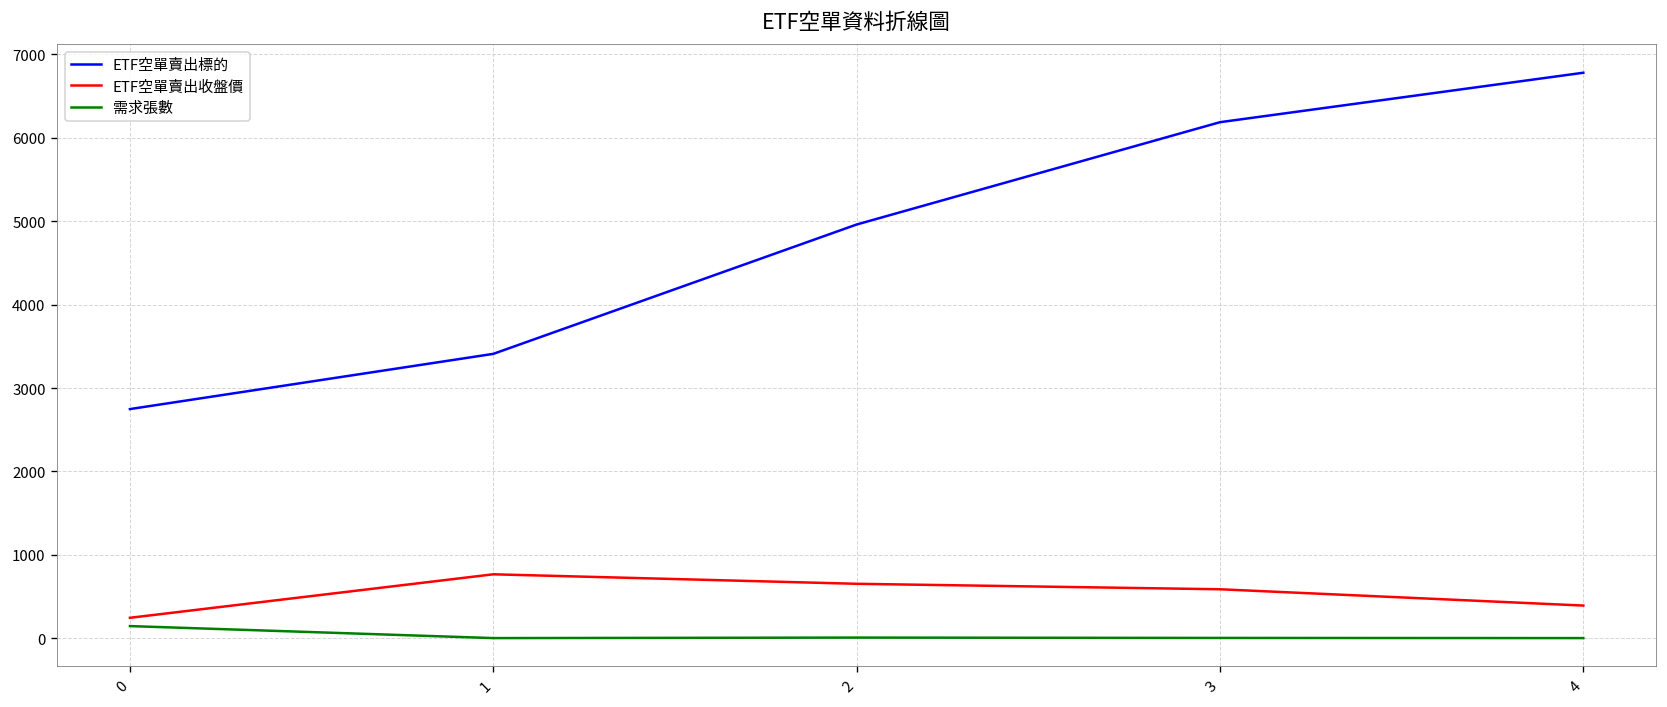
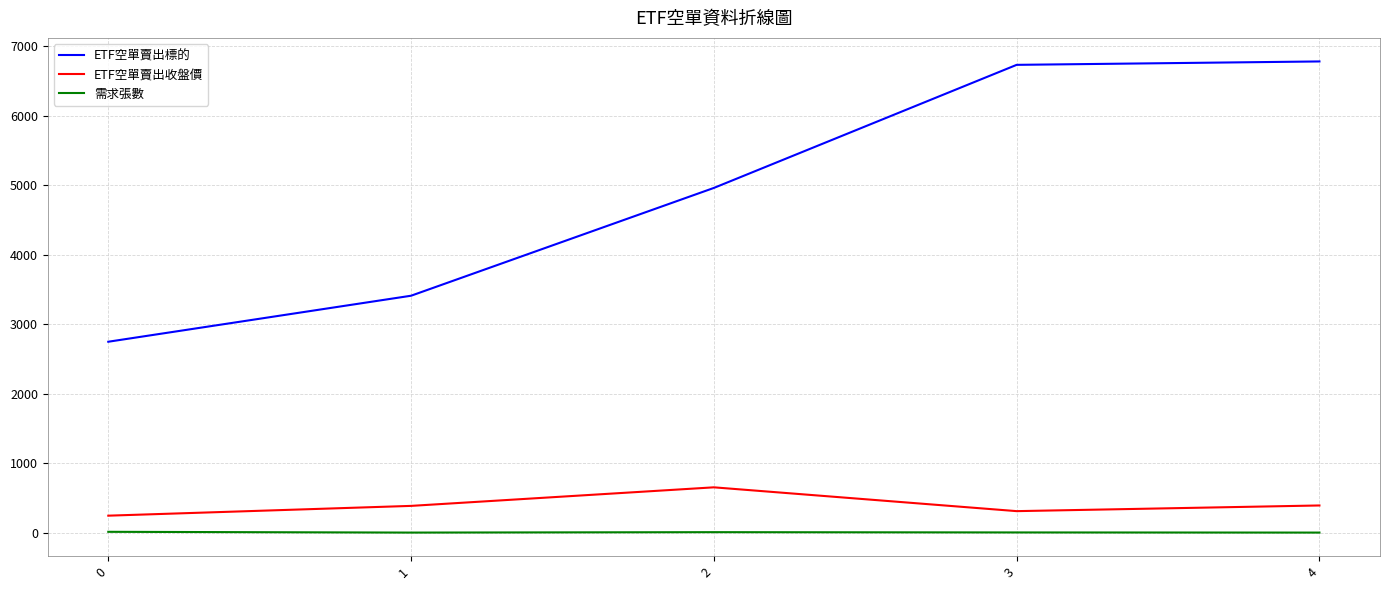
需求張數, 0: 100 -> 0
ETF空單賣出收盤價, 1: 800 -> 400
ETF空單賣出標的, 3: 6200 -> 6700
ETF空單賣出收盤價, 3: 600 -> 300
